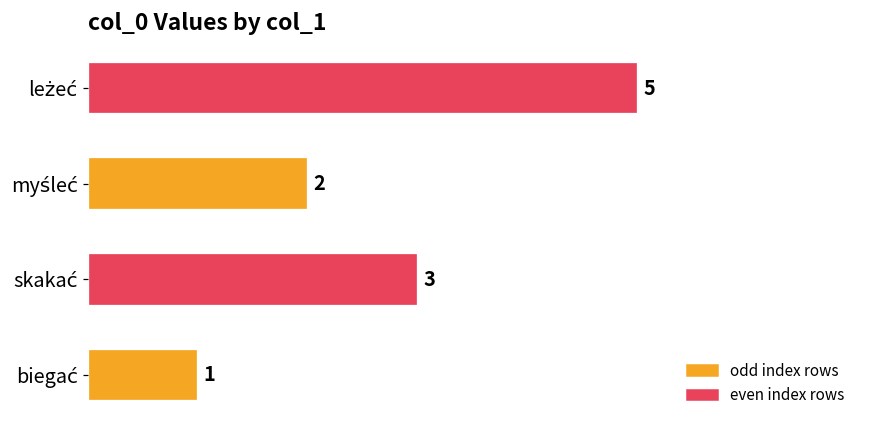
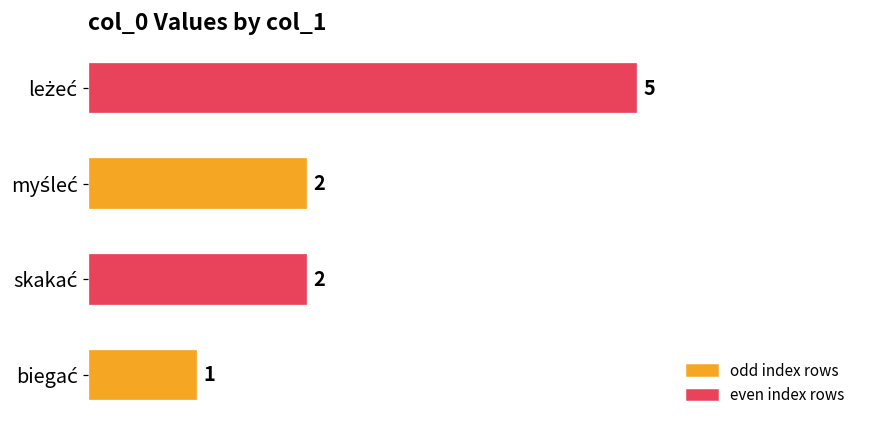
skakać: 3 -> 2
